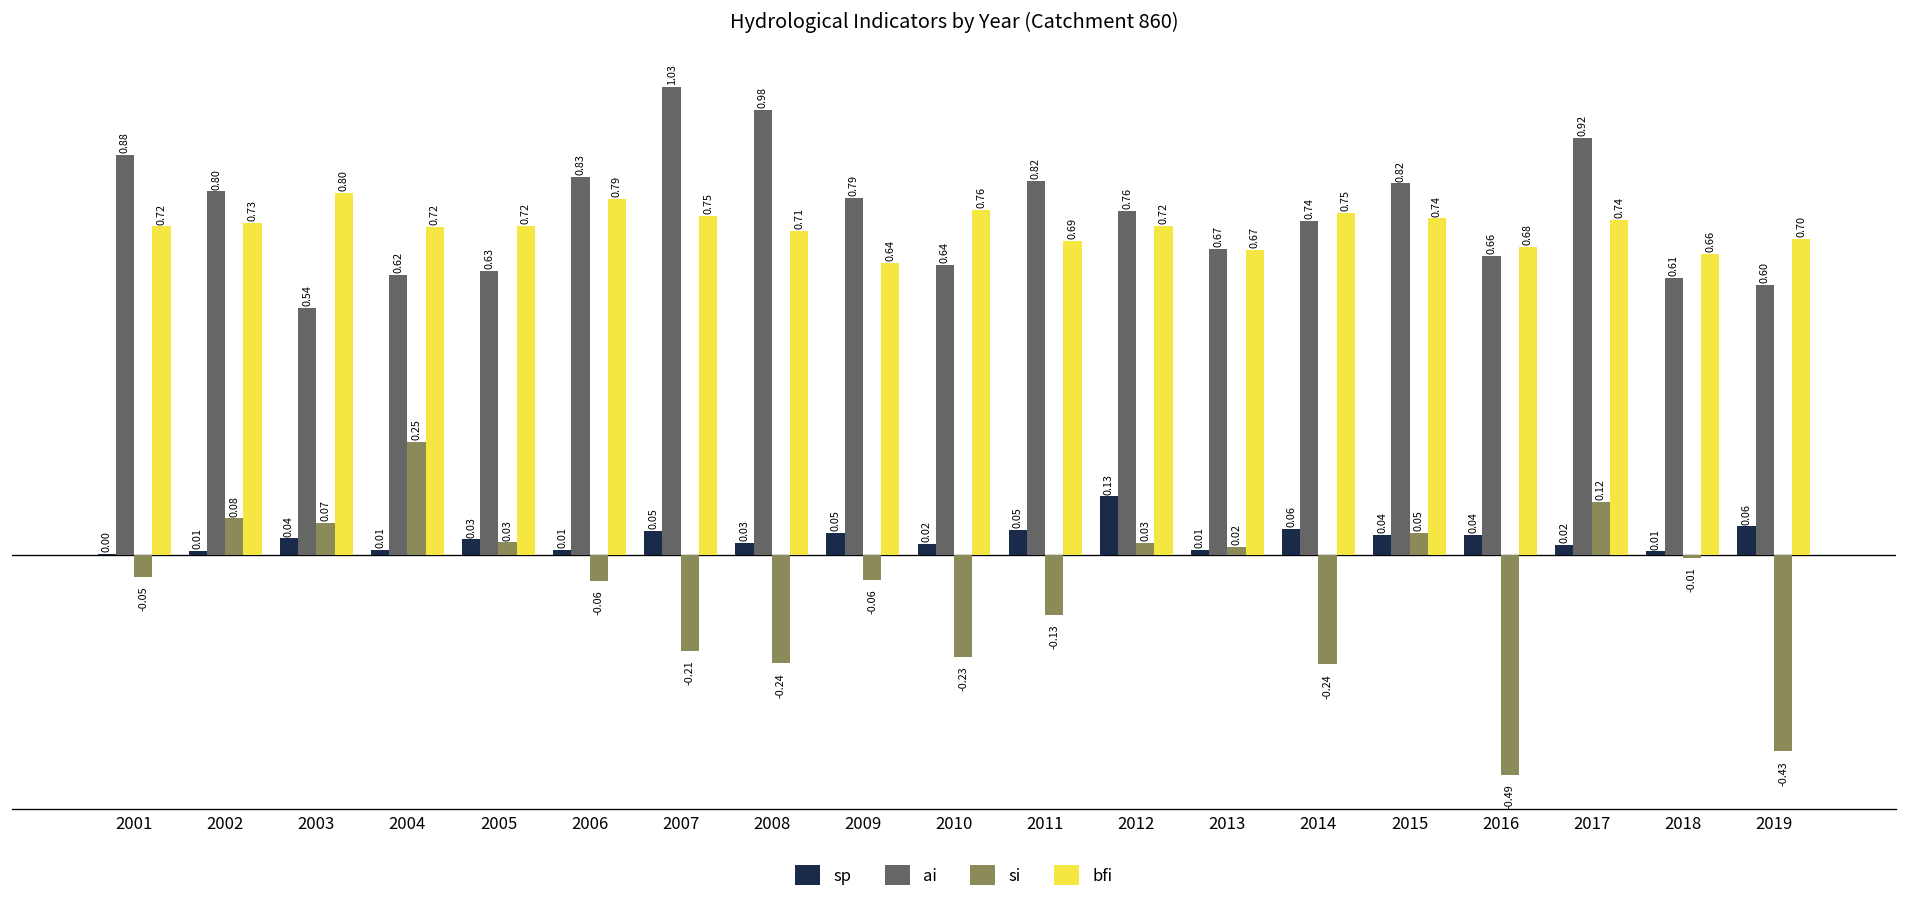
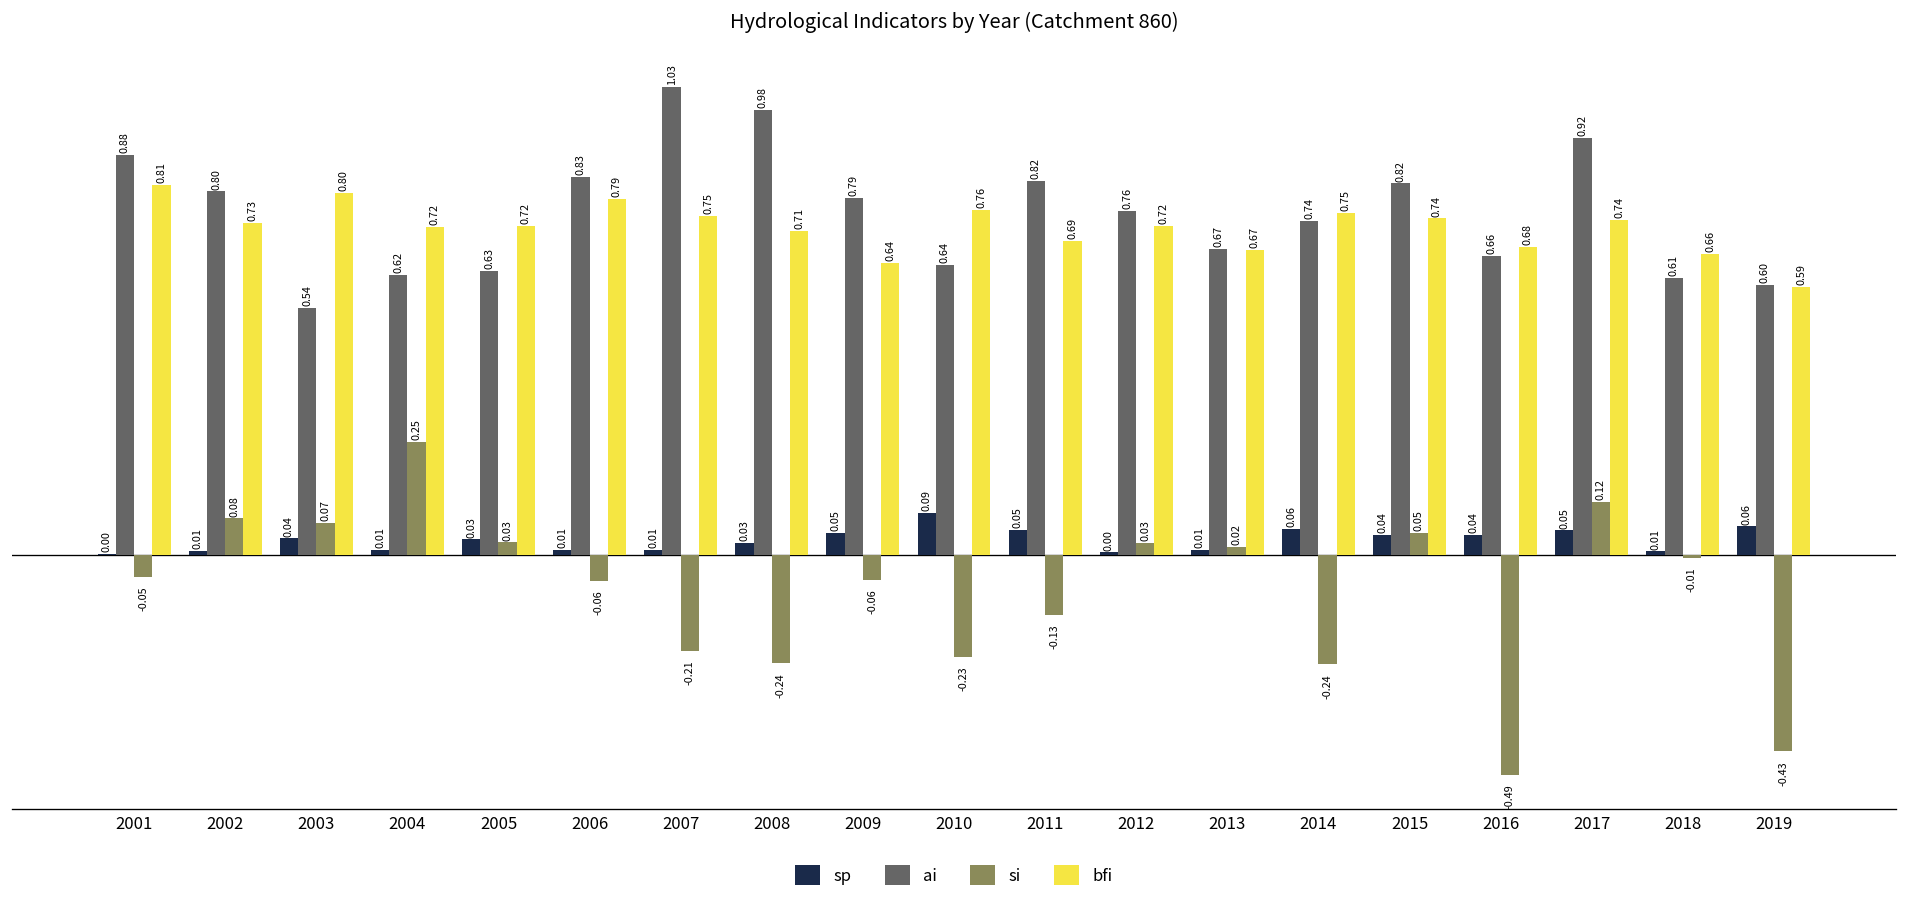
bfi, 2001: 0.72 -> 0.81
sp, 2007: 0.05 -> 0.01
sp, 2010: 0.02 -> 0.09
sp, 2012: 0.13 -> 0.00
sp, 2017: 0.02 -> 0.05
bfi, 2019: 0.70 -> 0.59
